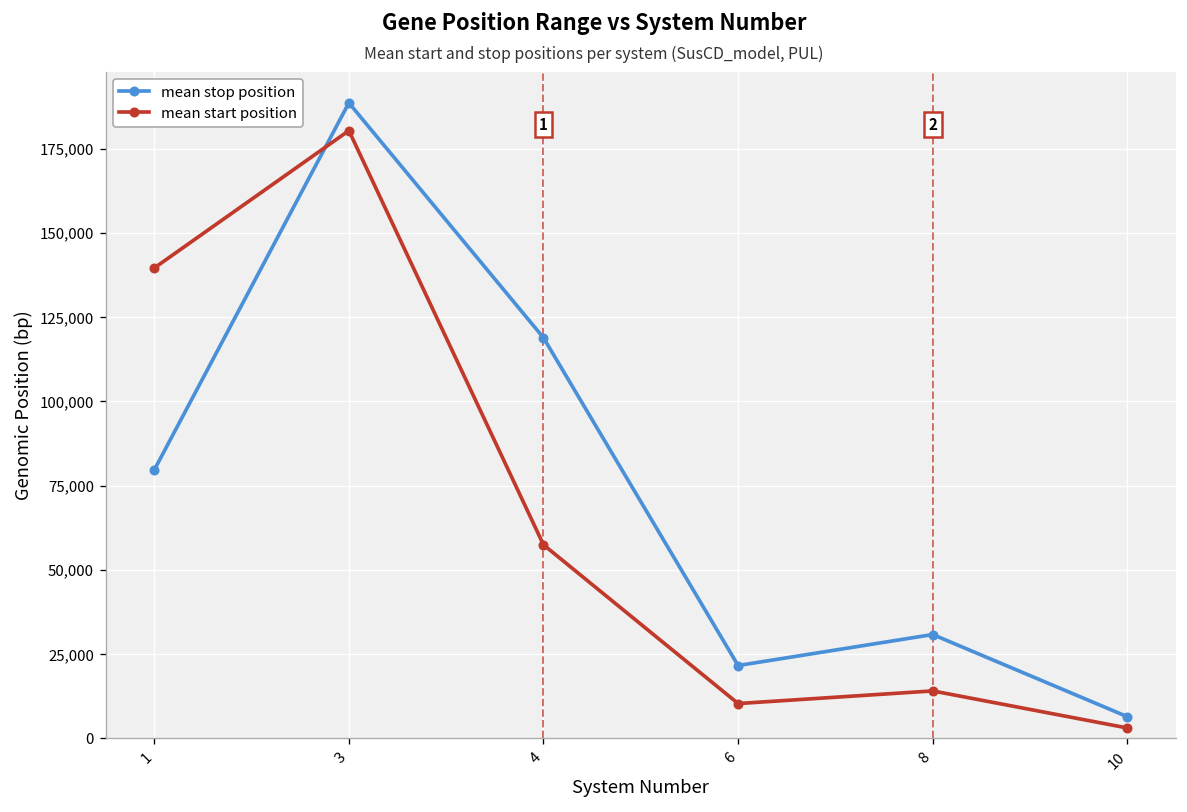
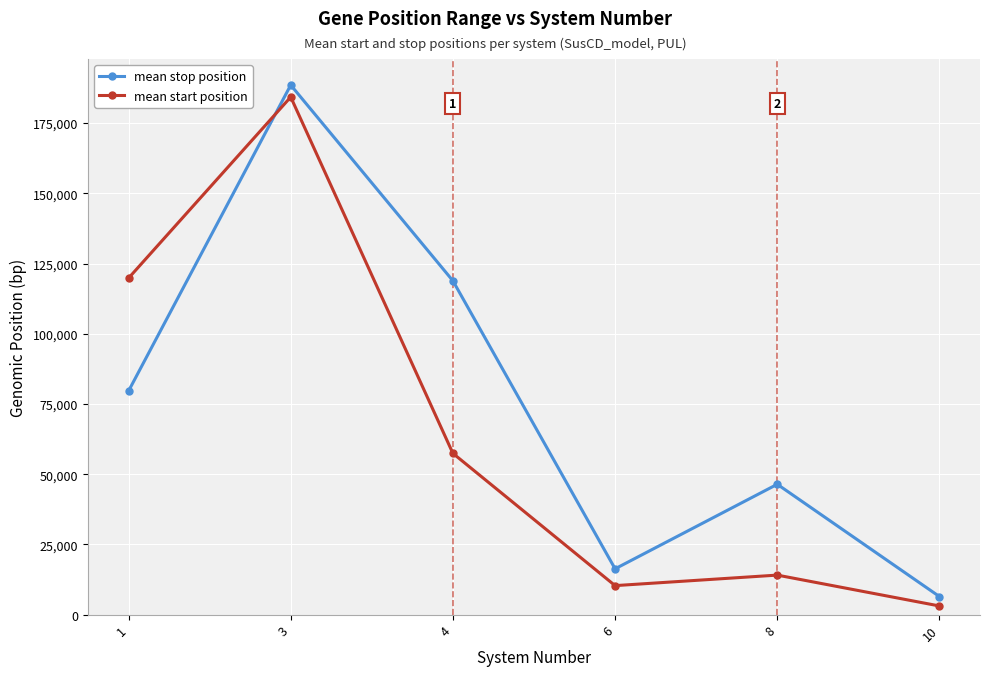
mean start position, 1: 140,000 -> 120,000
mean start position, 3: 180,000 -> 184,000
mean stop position, 6: 22,000 -> 16,000
mean stop position, 8: 31,000 -> 46,000
